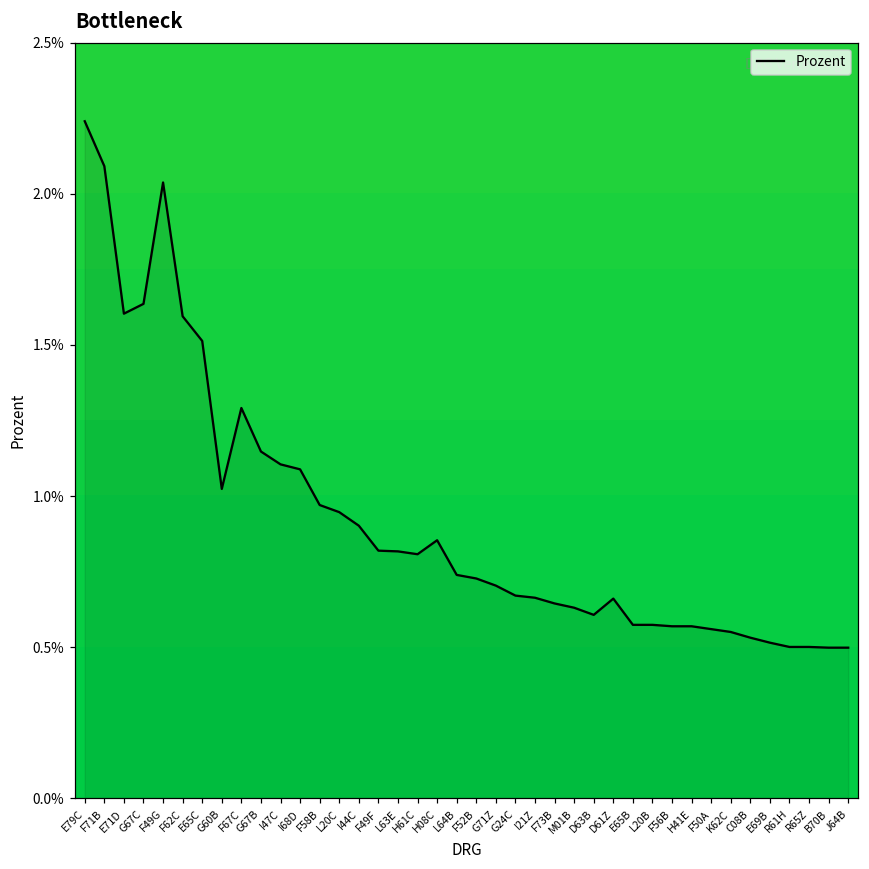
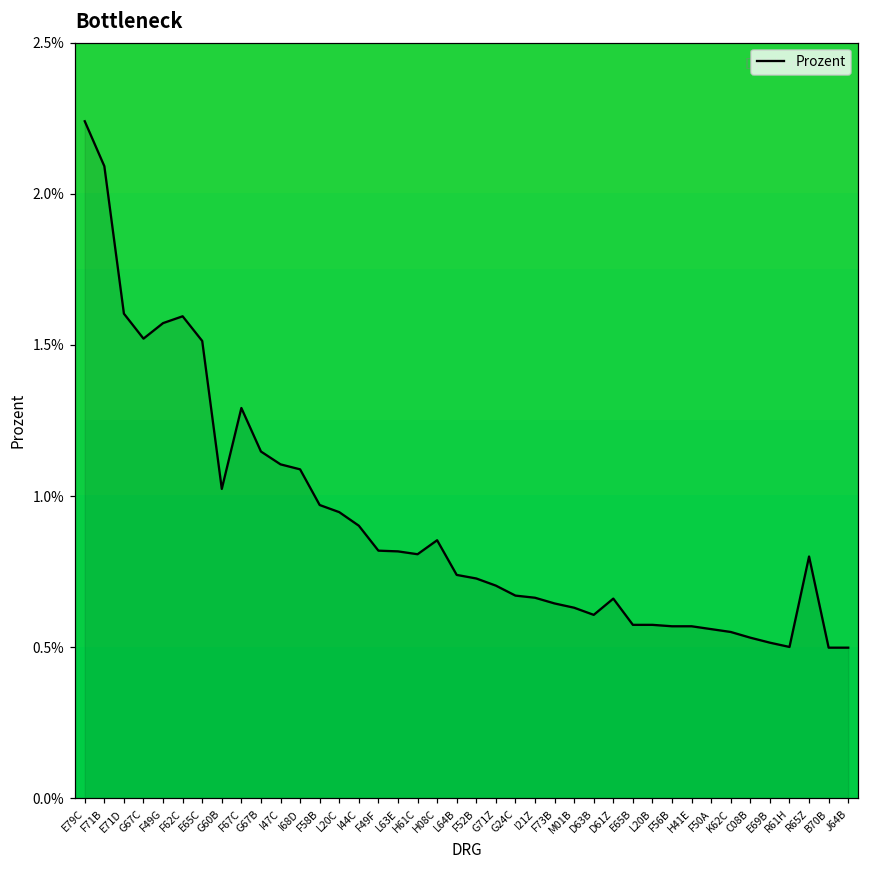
G67C: 1.64% -> 1.52%
F49G: 2.04% -> 1.57%
R65Z: 0.50% -> 0.80%
